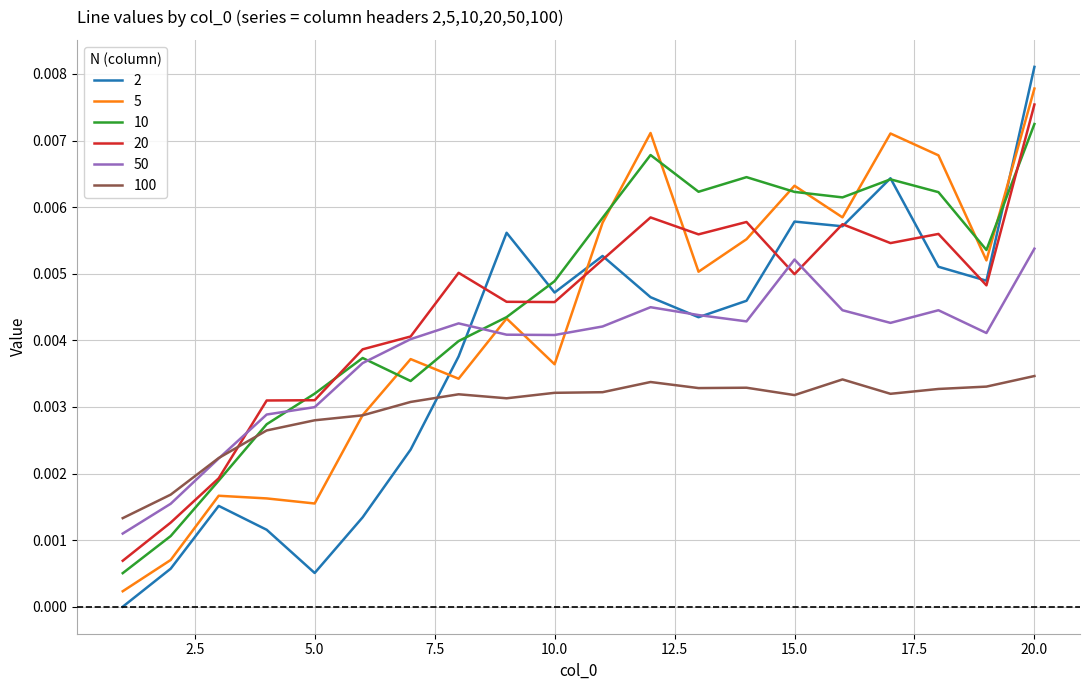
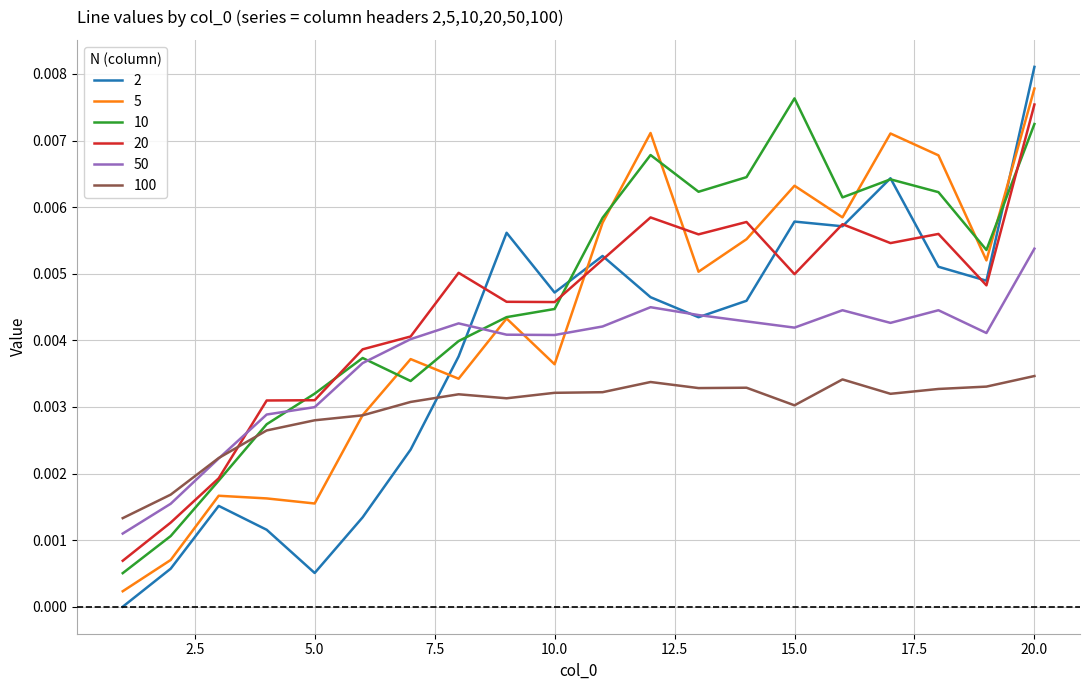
10, 10.0: 0.0049 -> 0.0045
10, 15.0: 0.0062 -> 0.0076
50, 15.0: 0.0052 -> 0.0042
100, 15.0: 0.0032 -> 0.0030
